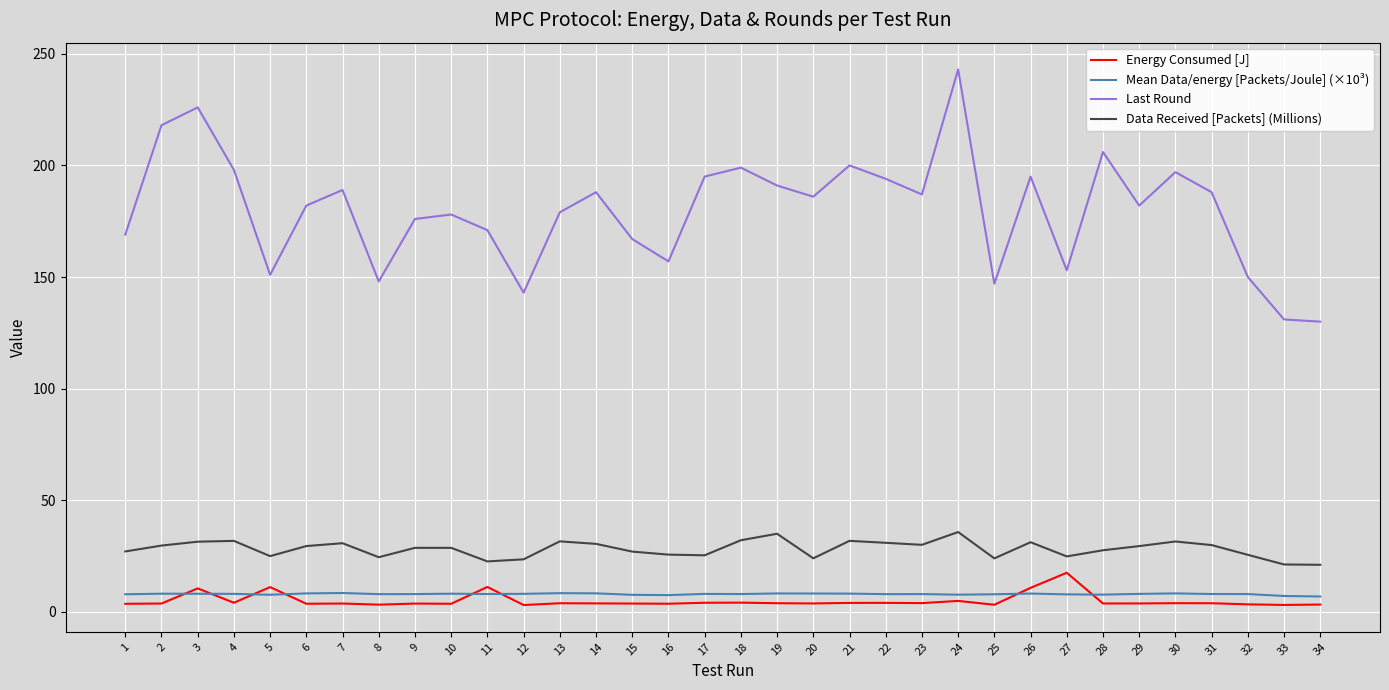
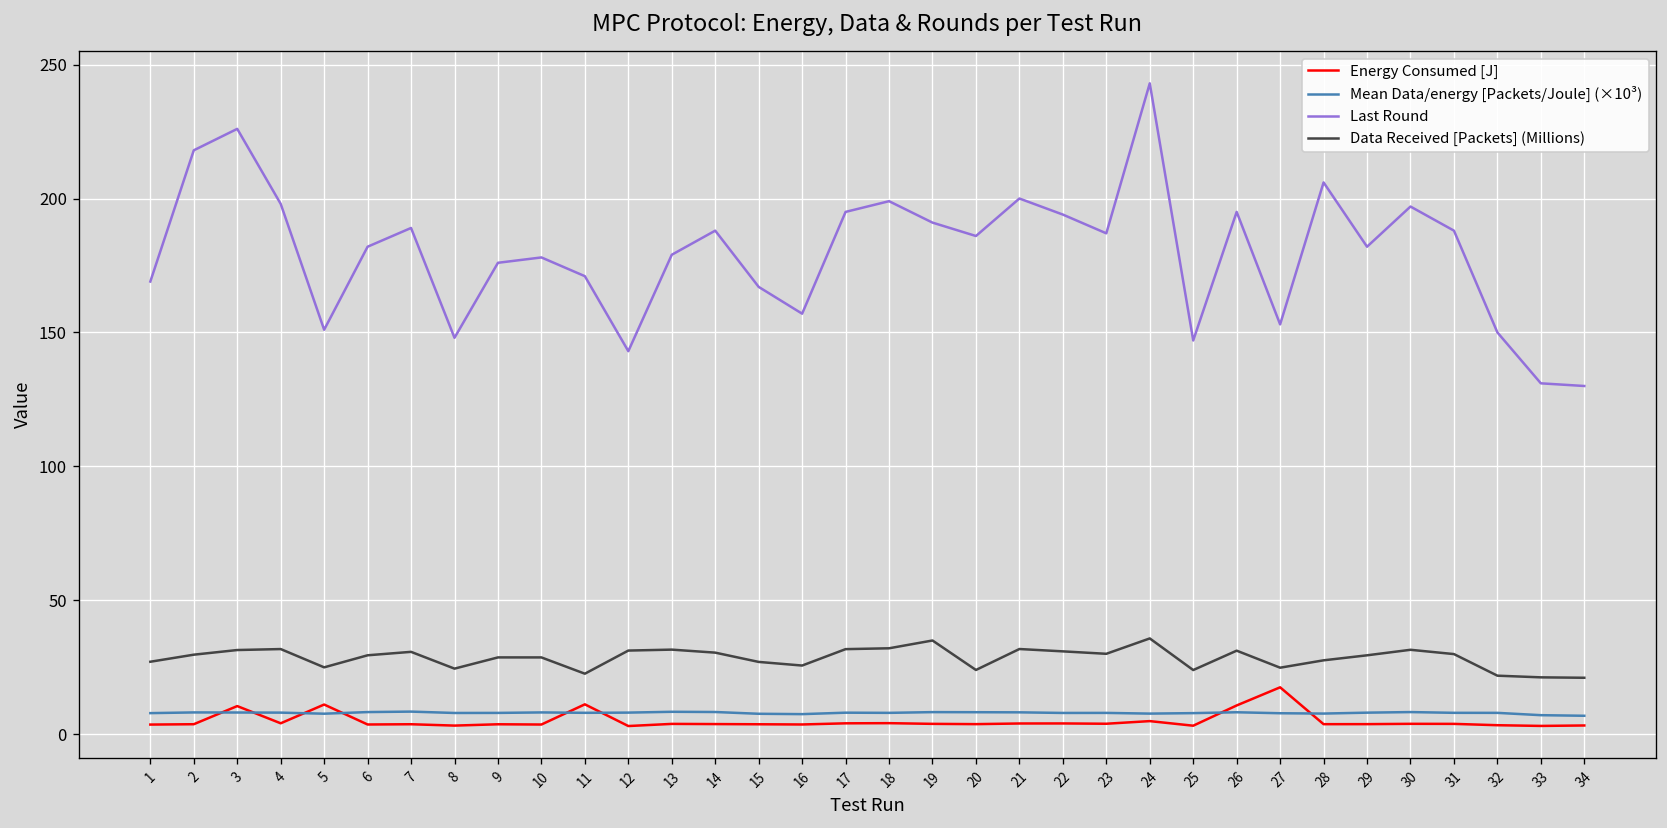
Data Received [Packets] (Millions), 12: 24 -> 31
Data Received [Packets] (Millions), 17: 25 -> 32
Data Received [Packets] (Millions), 32: 26 -> 22
